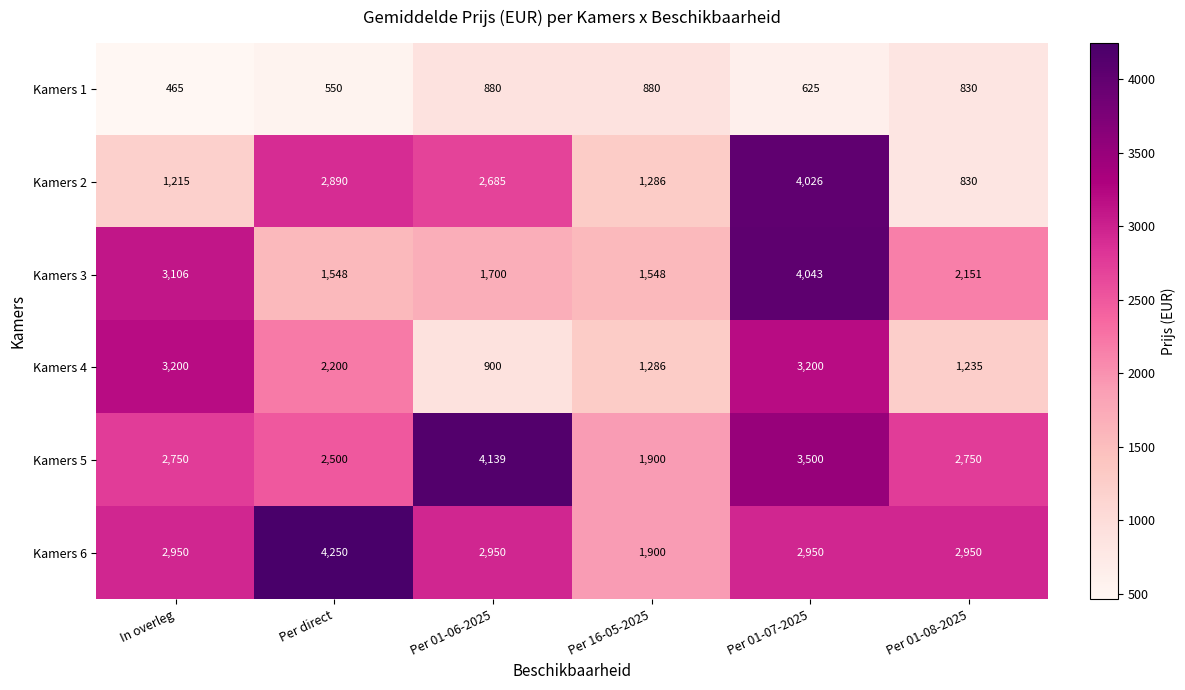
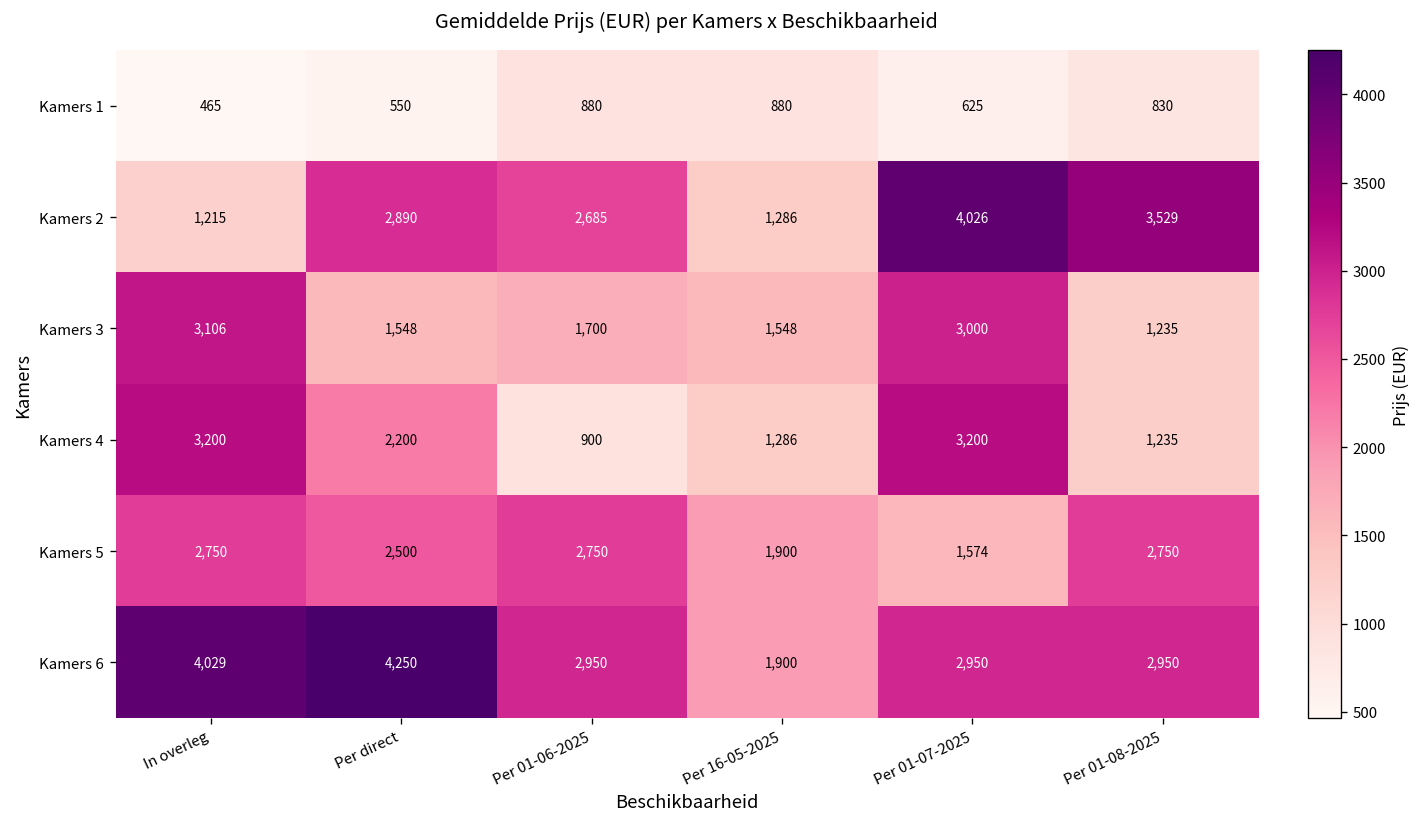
Kamers 2, Per 01-08-2025: 830 -> 3,529
Kamers 3, Per 01-07-2025: 4,043 -> 3,000
Kamers 3, Per 01-08-2025: 2,151 -> 1,235
Kamers 5, Per 01-06-2025: 4,139 -> 2,750
Kamers 5, Per 01-07-2025: 3,500 -> 1,574
Kamers 6, In overleg: 2,950 -> 4,029
